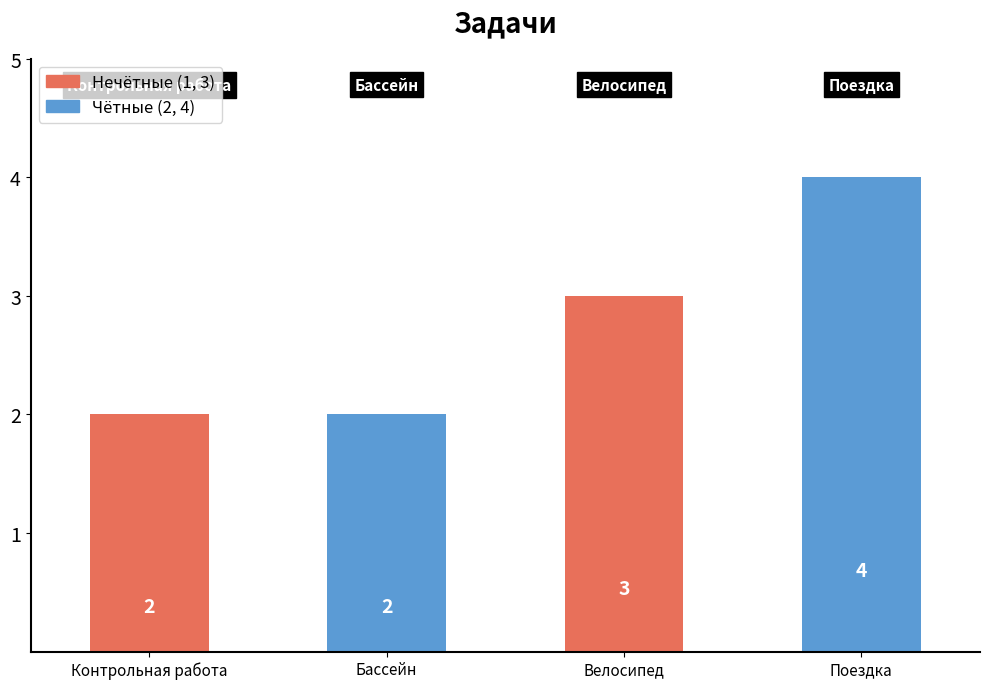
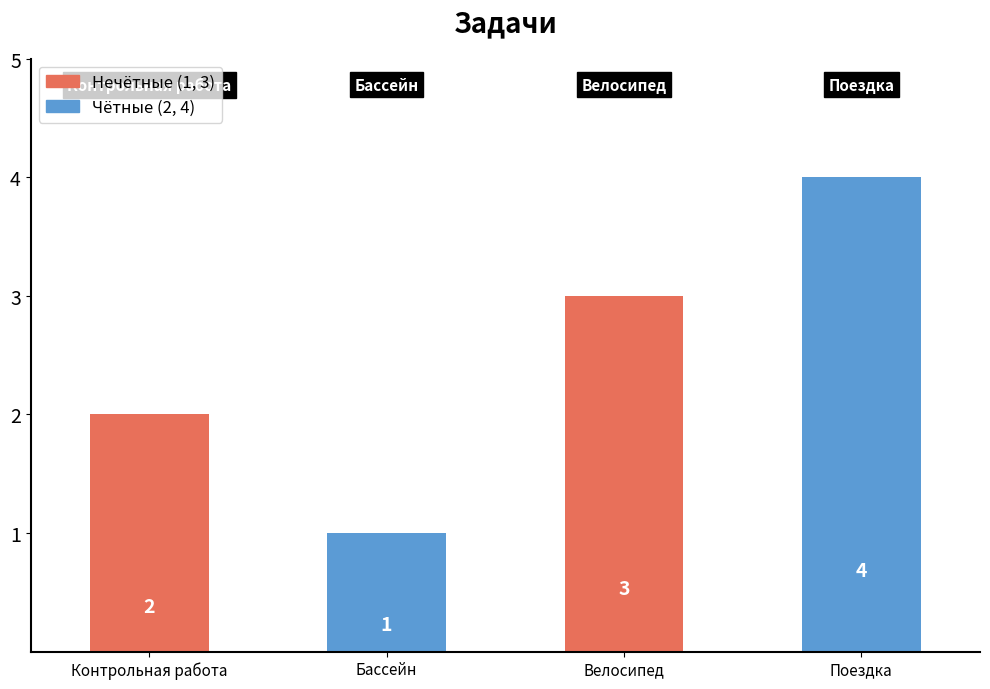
Бассейн: 2 -> 1
